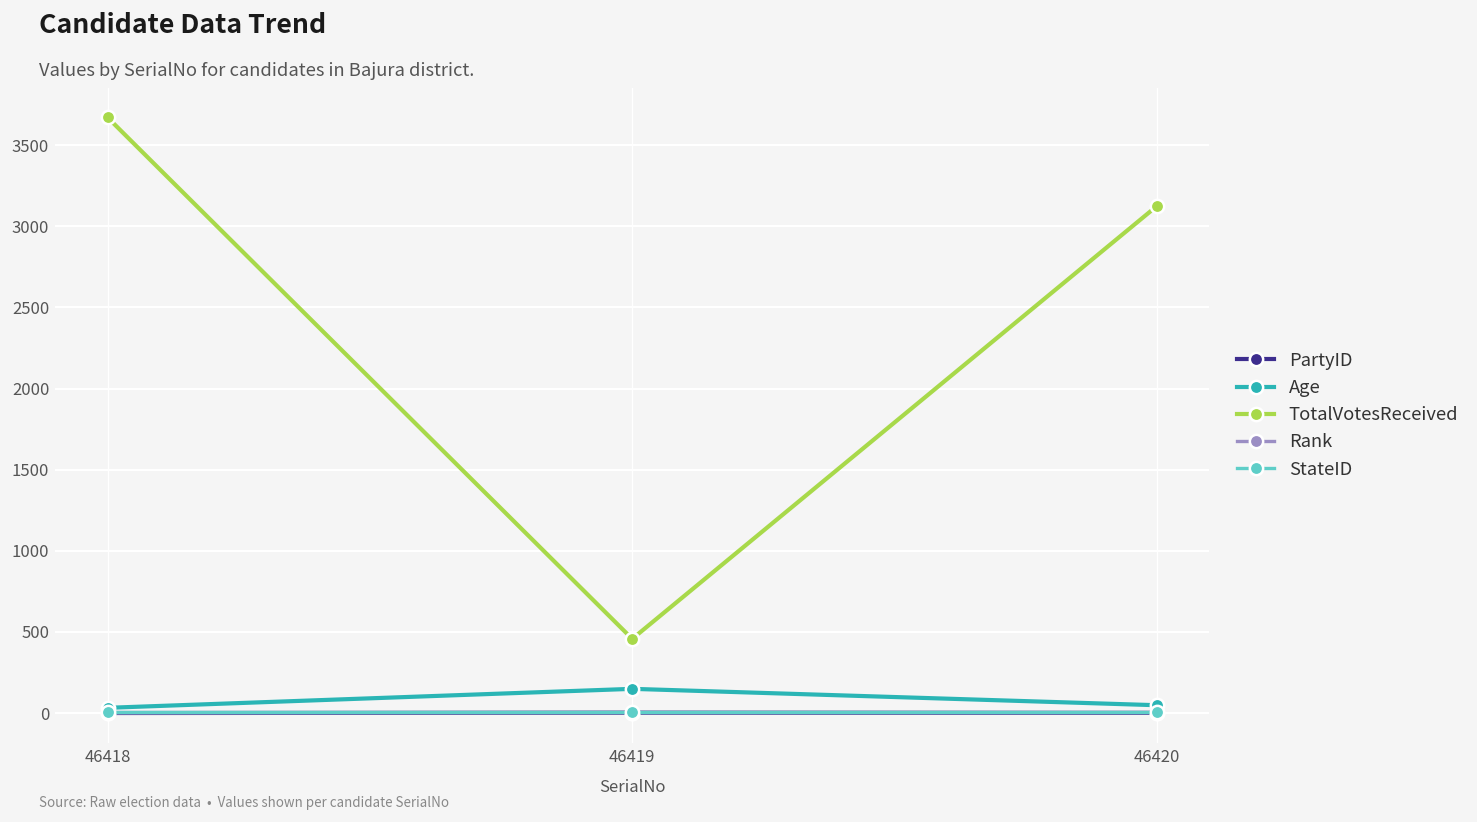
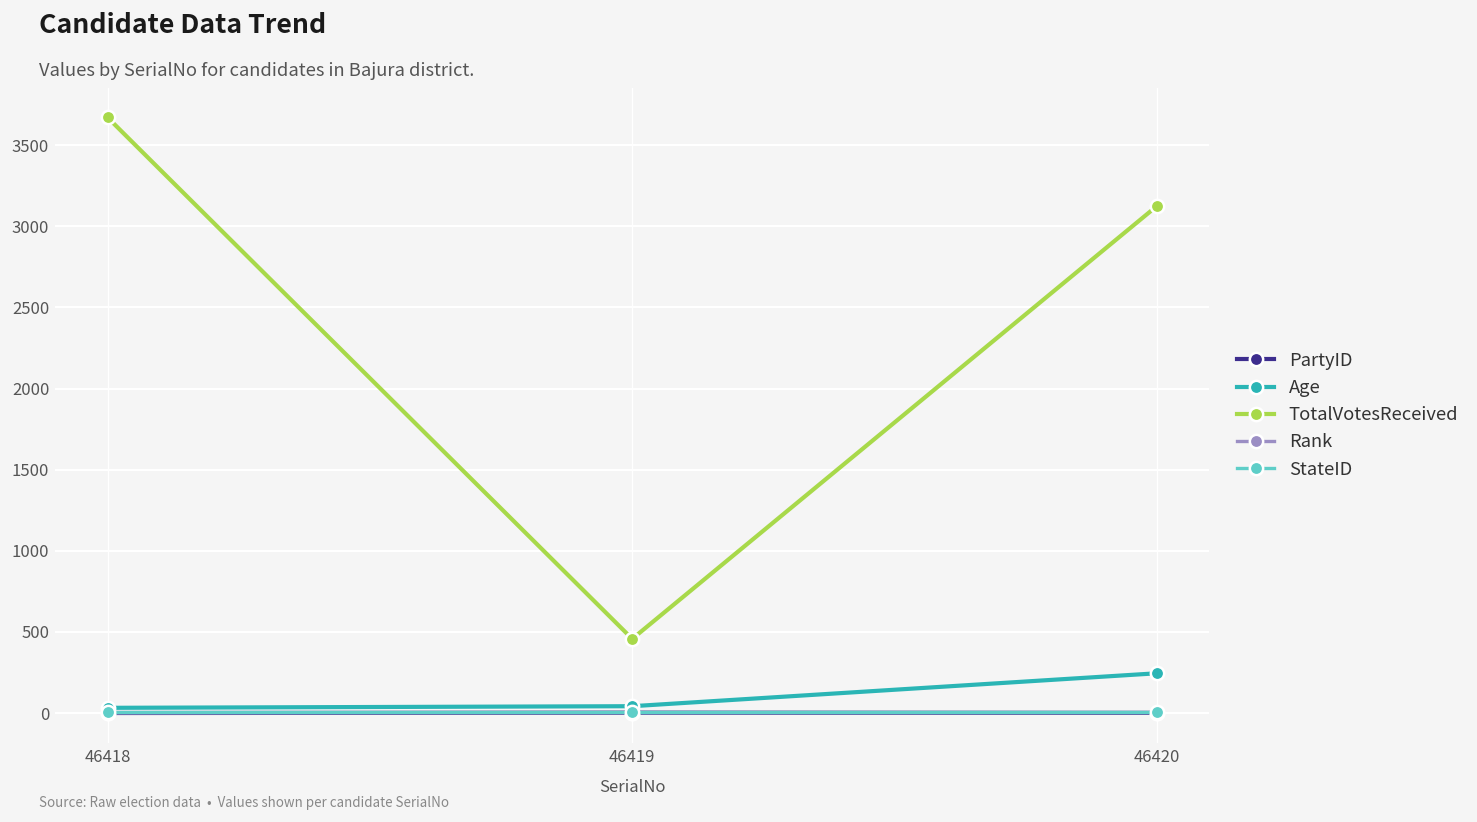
Age, 46419: 150 -> 40
Age, 46420: 50 -> 250
